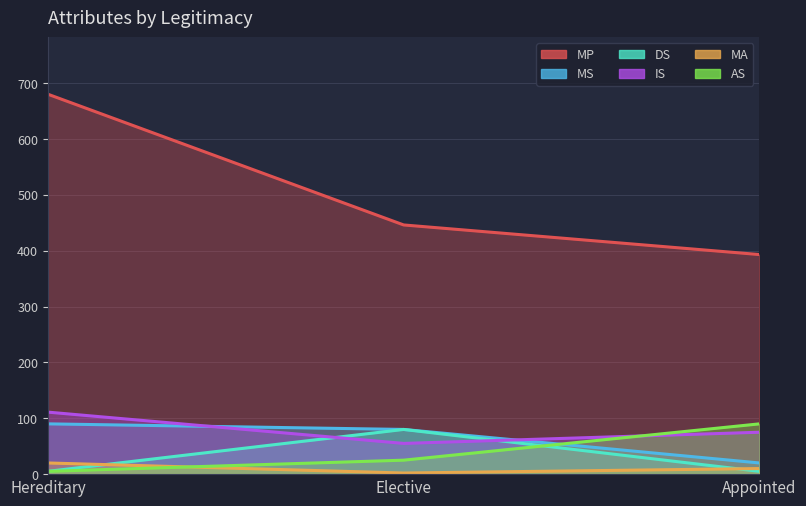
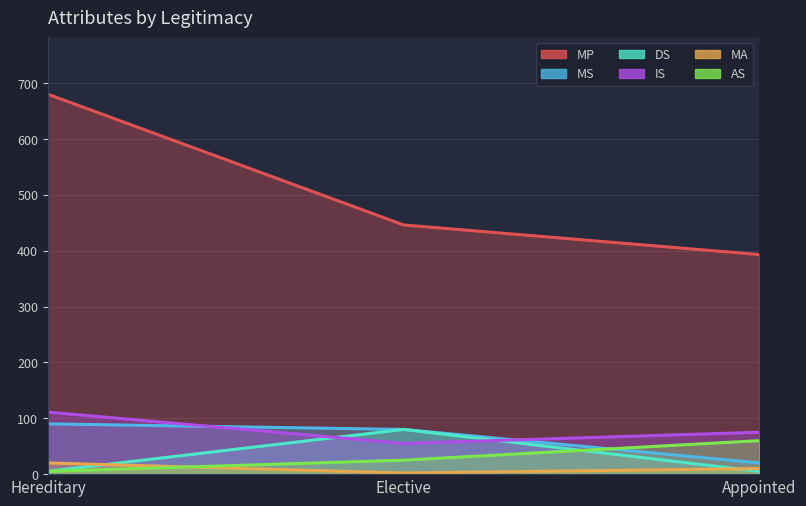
AS, Appointed: 90 -> 60
